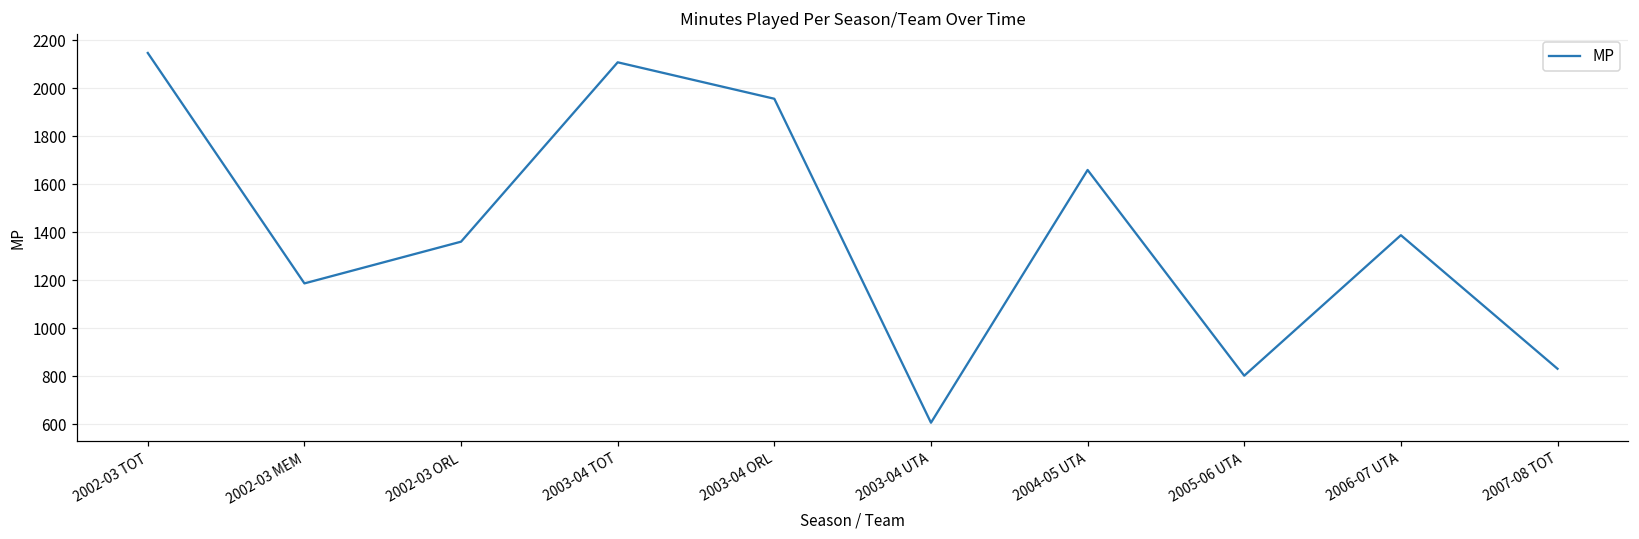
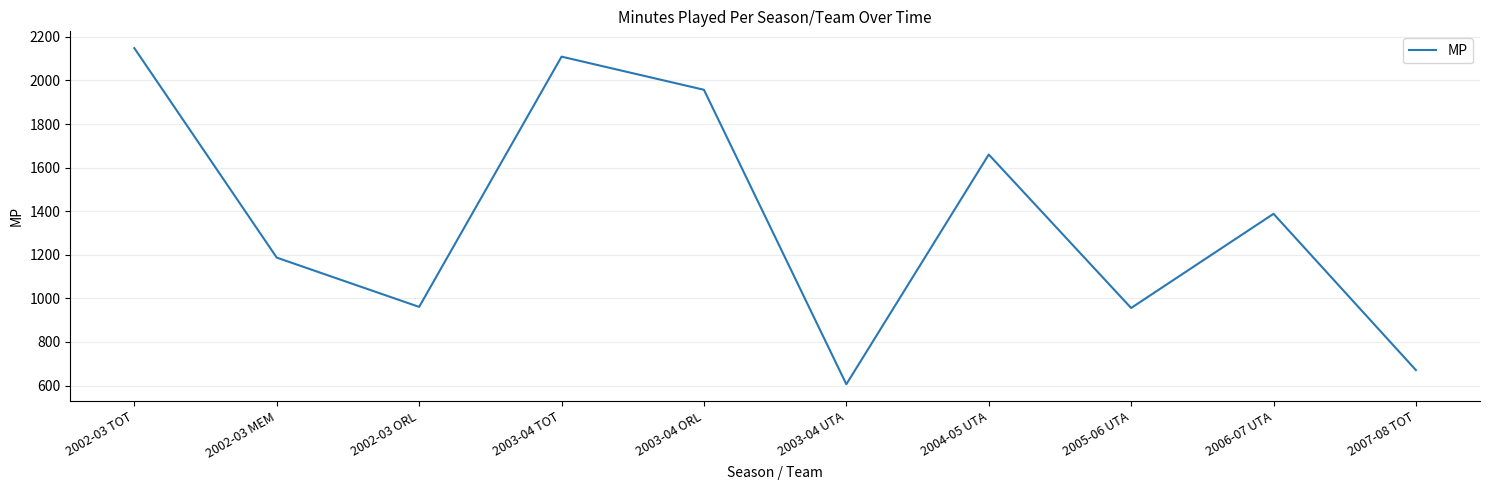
2002-03 ORL: 1360 -> 960
2005-06 UTA: 800 -> 960
2007-08 TOT: 830 -> 670
